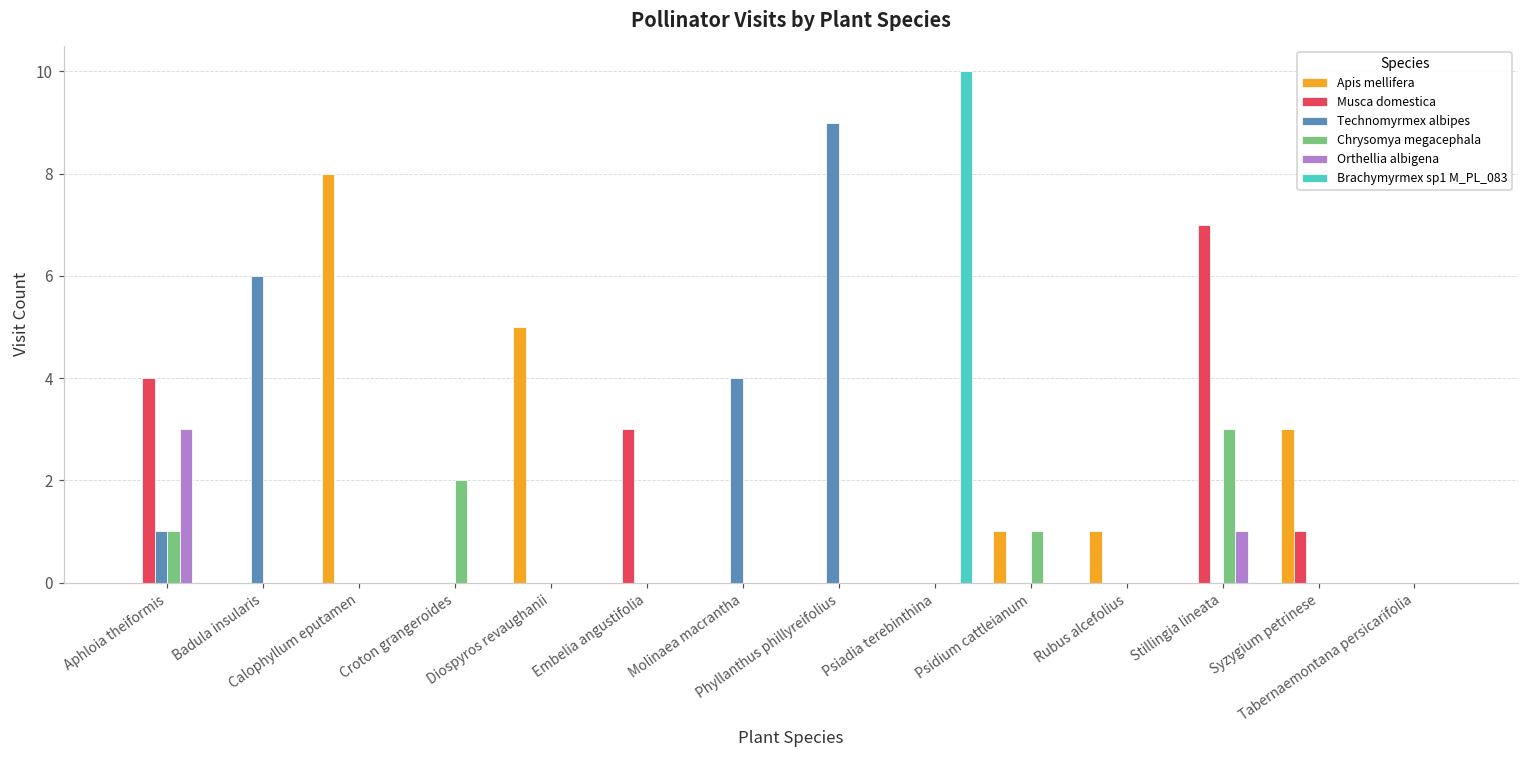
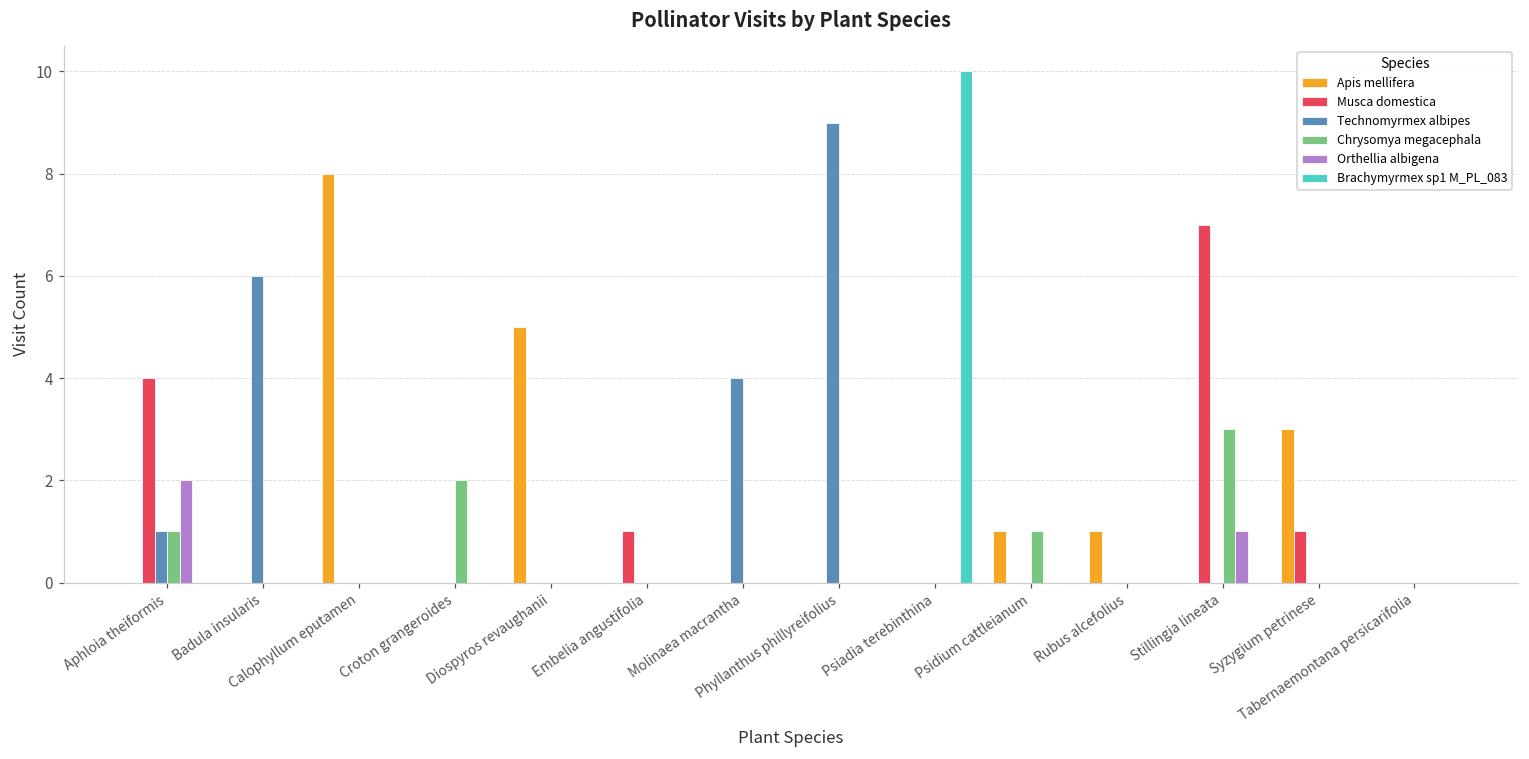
Orthellia albigena, Aphloia theiformis: 3 -> 2
Musca domestica, Embelia angustifolia: 3 -> 1
